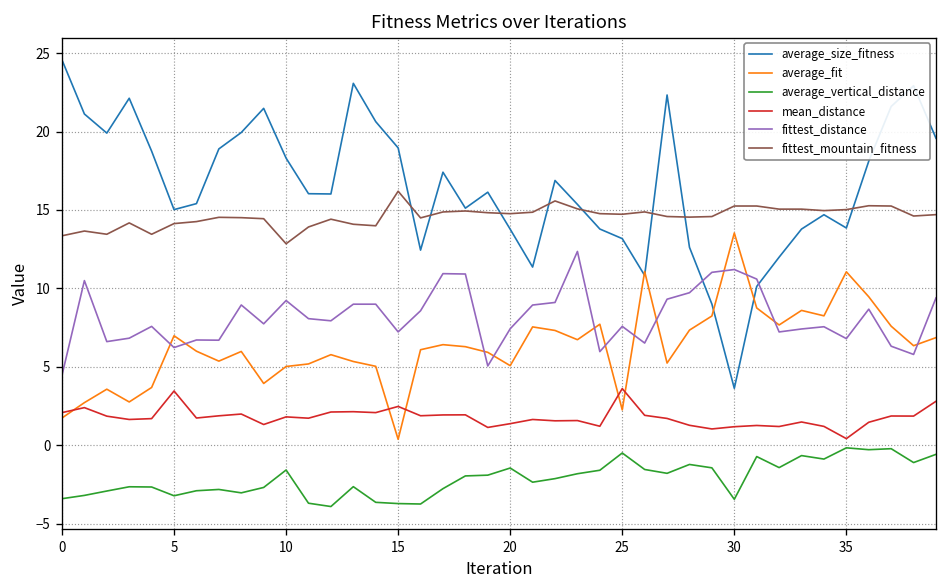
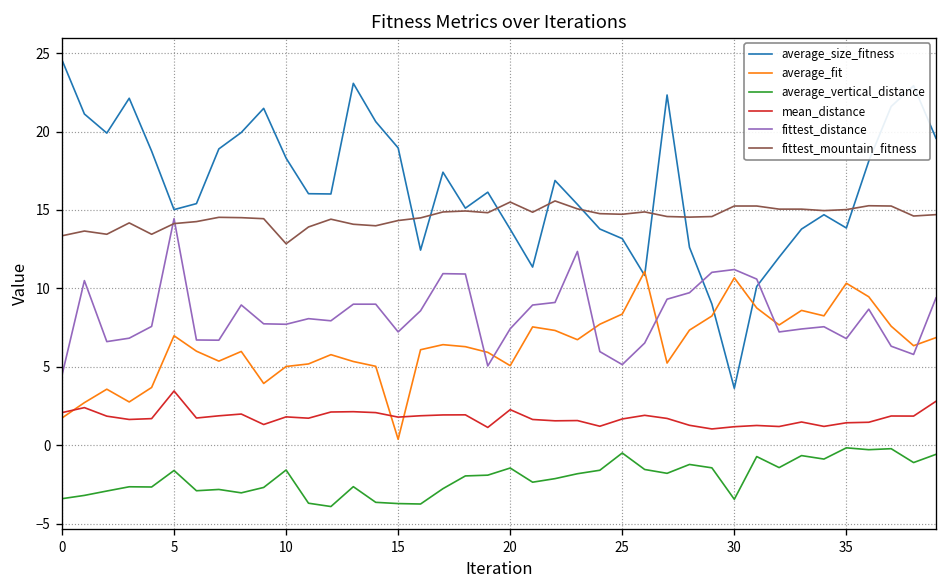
average_vertical_distance, 5: -3.2 -> -1.6
fittest_distance, 5: 6.2 -> 14.4
fittest_distance, 10: 9.2 -> 7.7
mean_distance, 15: 2.5 -> 1.8
fittest_mountain_fitness, 15: 16.2 -> 14.3
mean_distance, 20: 1.4 -> 2.3
fittest_mountain_fitness, 20: 14.8 -> 15.5
average_fit, 25: 2.3 -> 8.4
mean_distance, 25: 3.6 -> 1.7
fittest_distance, 25: 7.6 -> 5.1
average_fit, 30: 13.5 -> 10.7
average_fit, 35: 11.1 -> 10.3
mean_distance, 35: 0.4 -> 1.4
